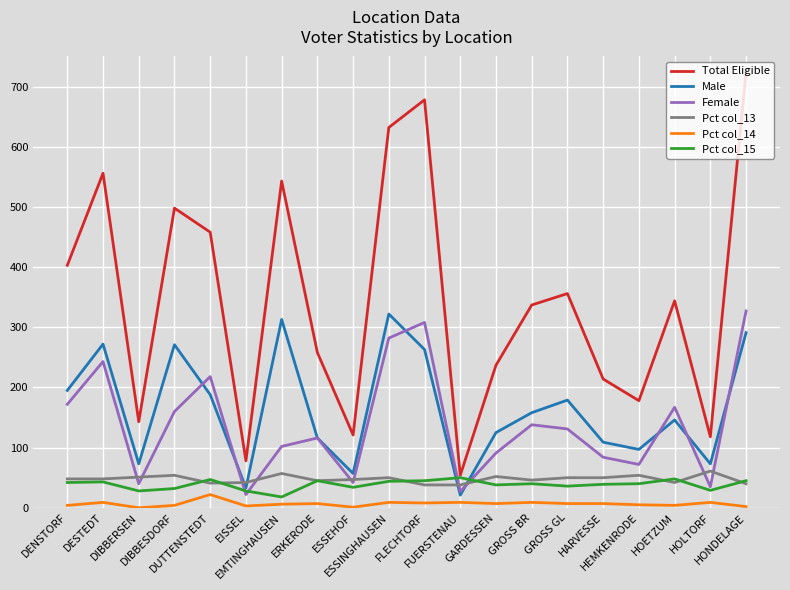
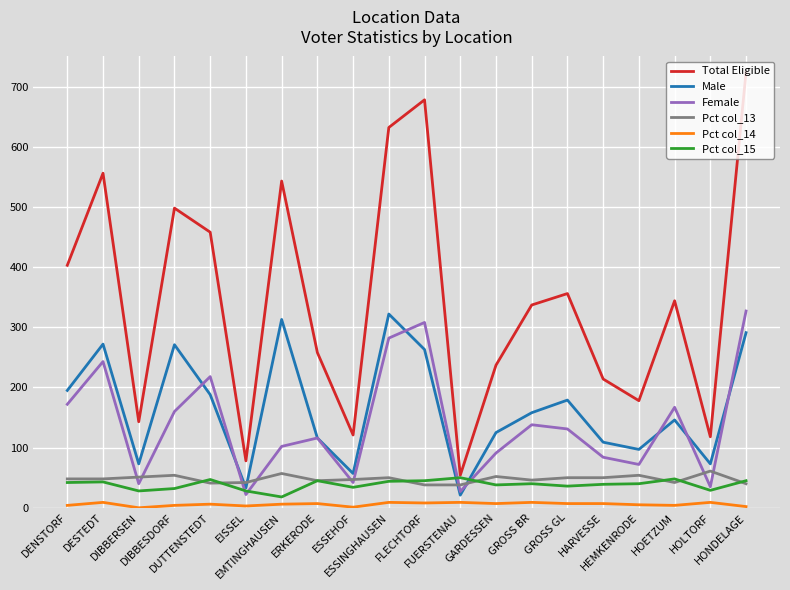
Pct col_14, DUTTENSTEDT: 20 -> 10
